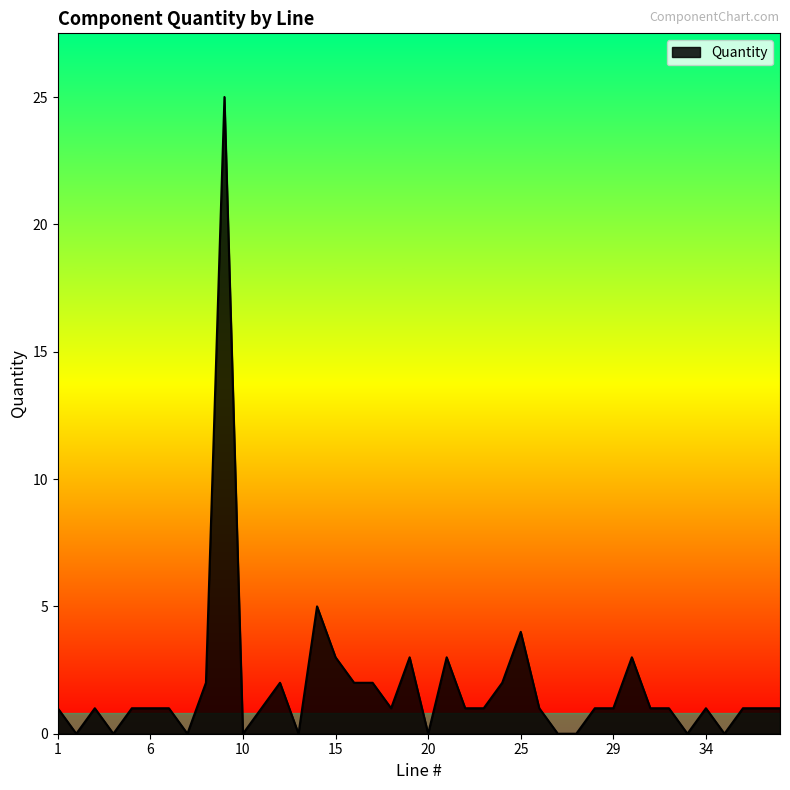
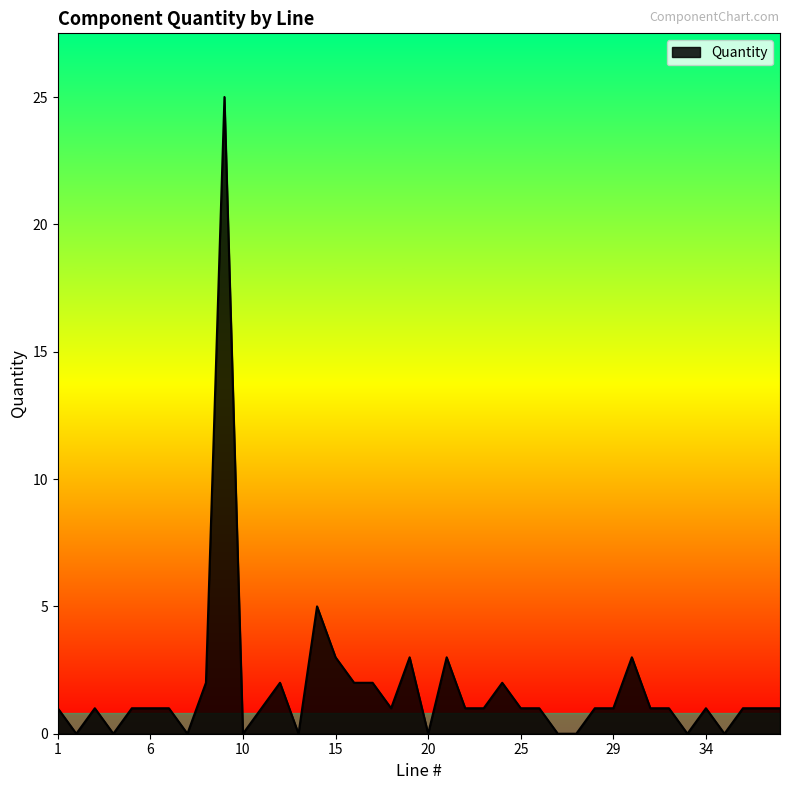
25: 4 -> 1
